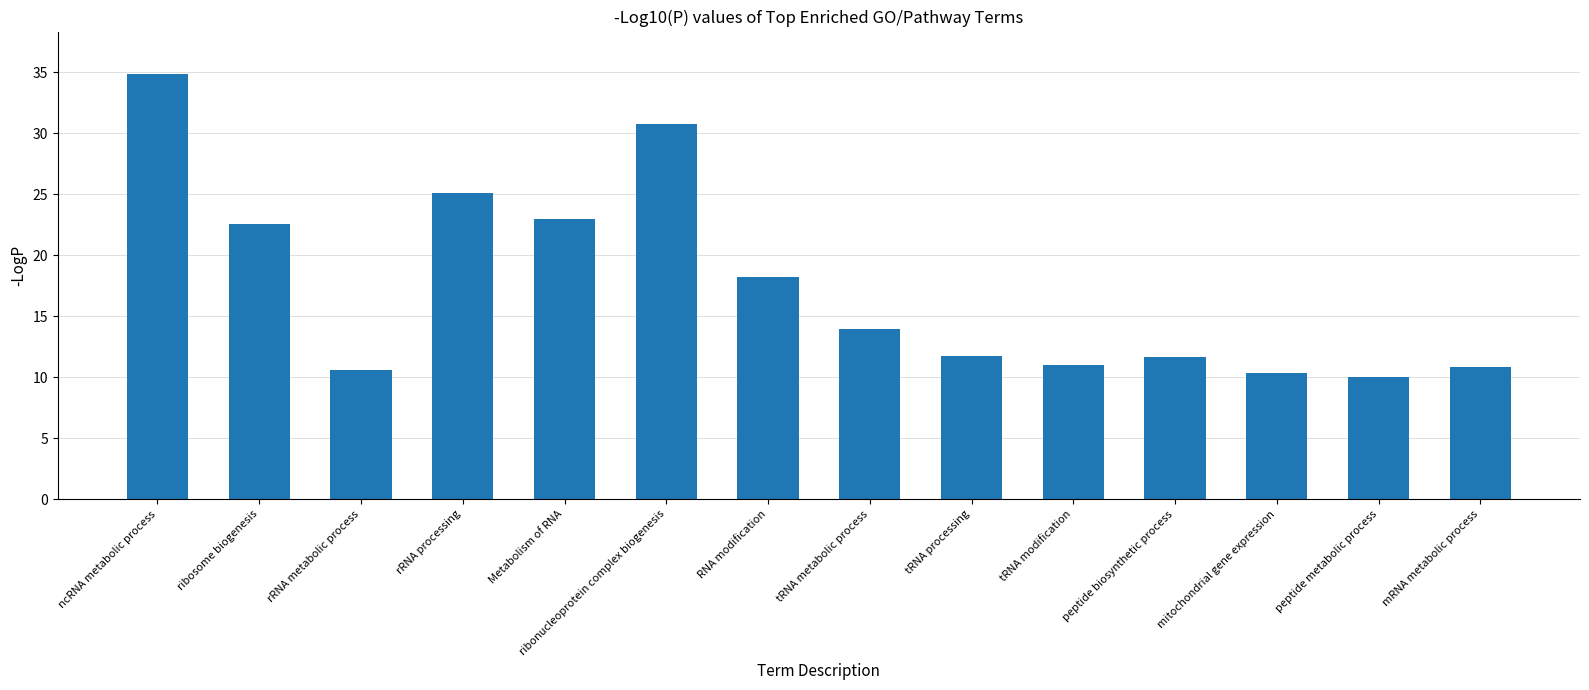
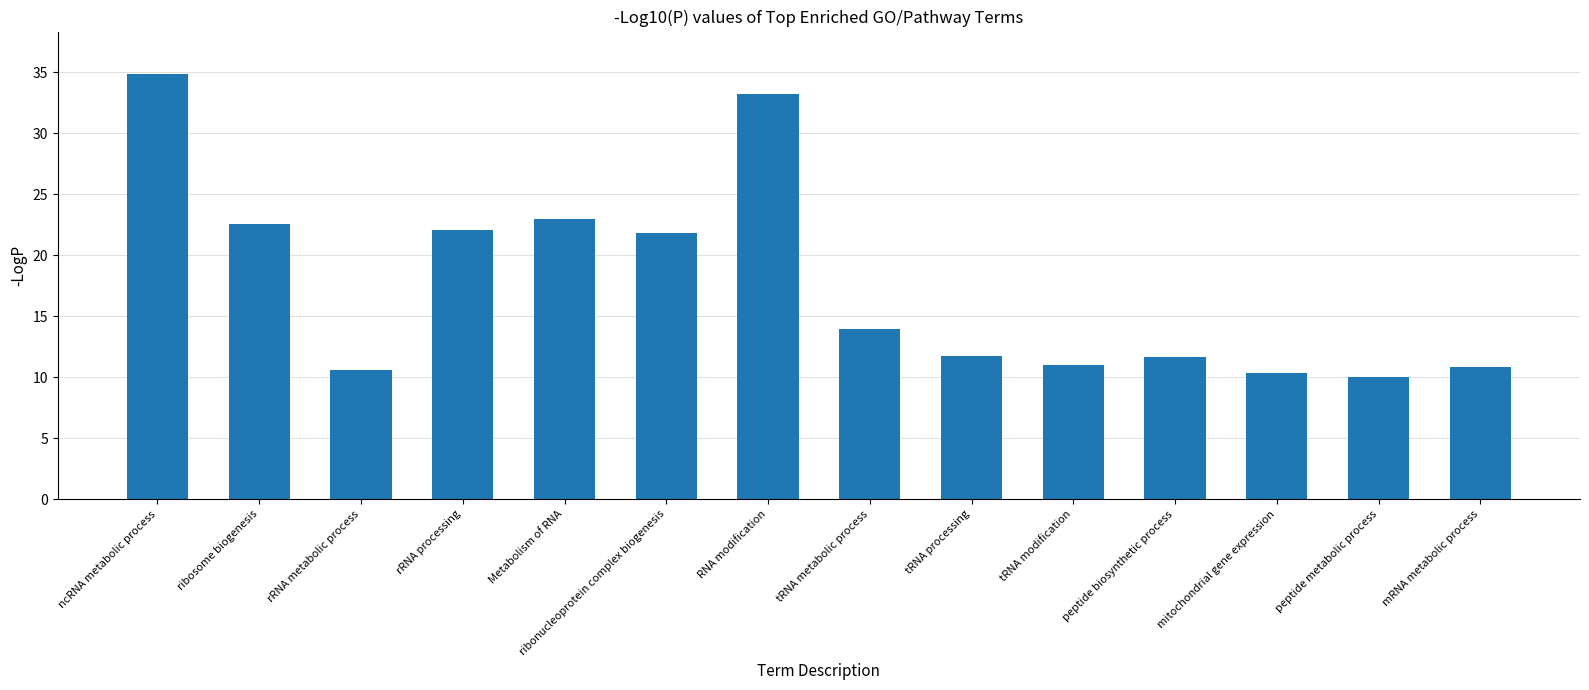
rRNA processing: 25.1 -> 22.1
ribonucleoprotein complex biogenesis: 30.7 -> 21.8
RNA modification: 18.2 -> 33.2
